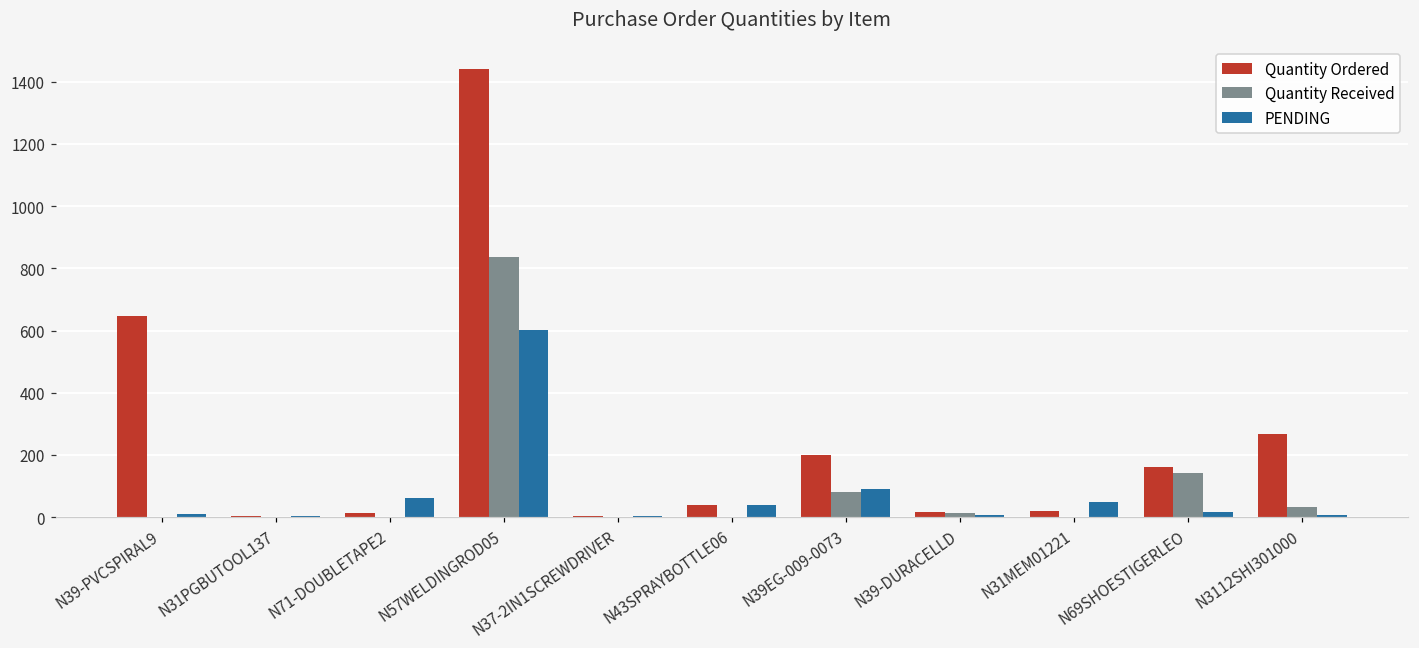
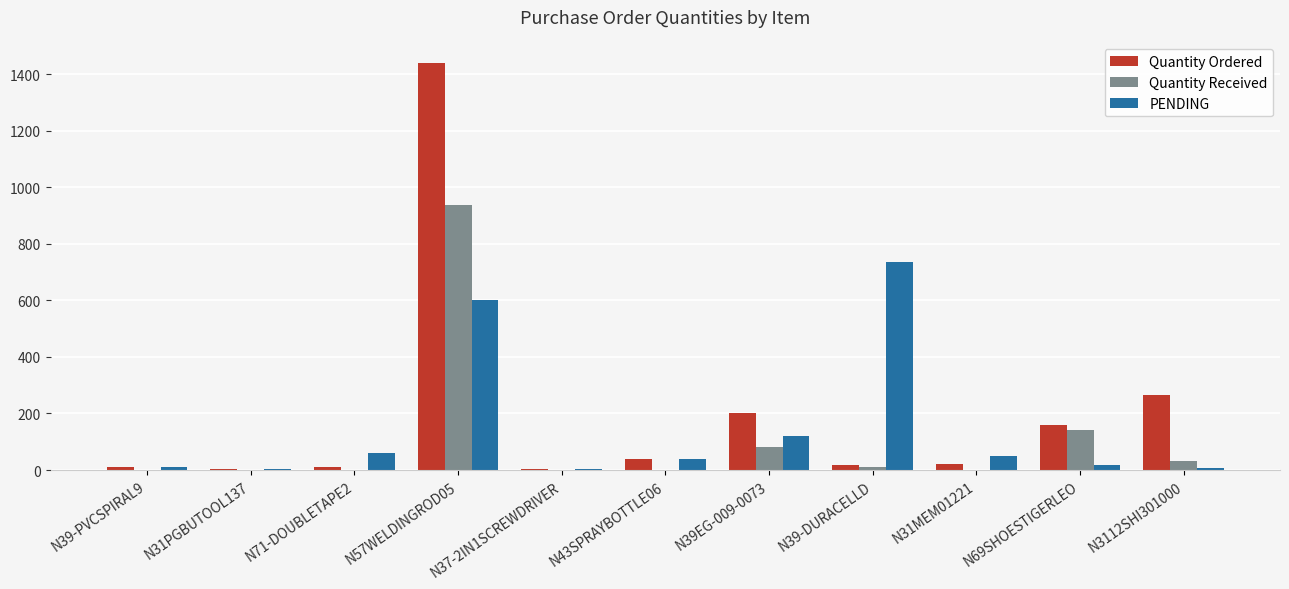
Quantity Ordered, N39-PVCSPIRAL9: 650 -> 10
Quantity Received, N57WELDINGROD05: 840 -> 940
PENDING, N39EG-009-0073: 90 -> 120
PENDING, N39-DURACELLD: 10 -> 730
